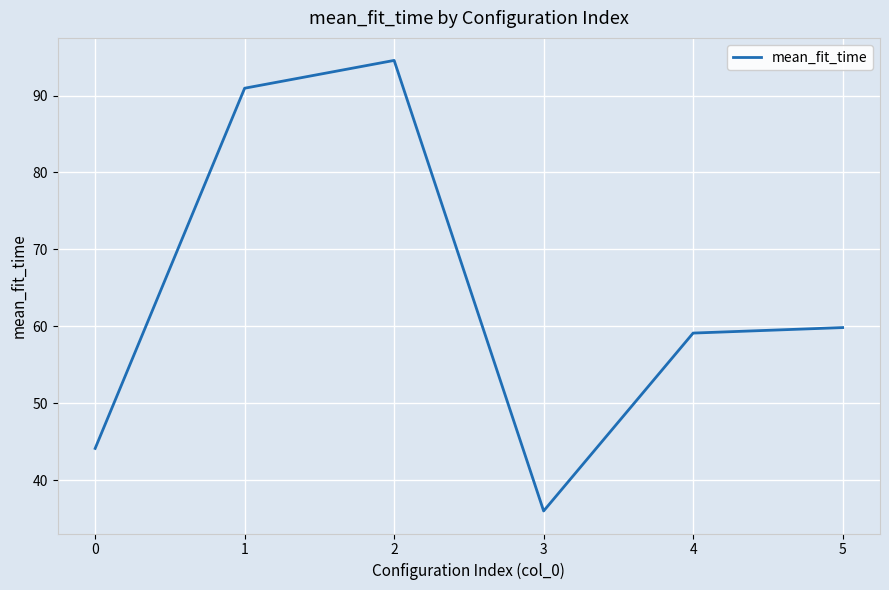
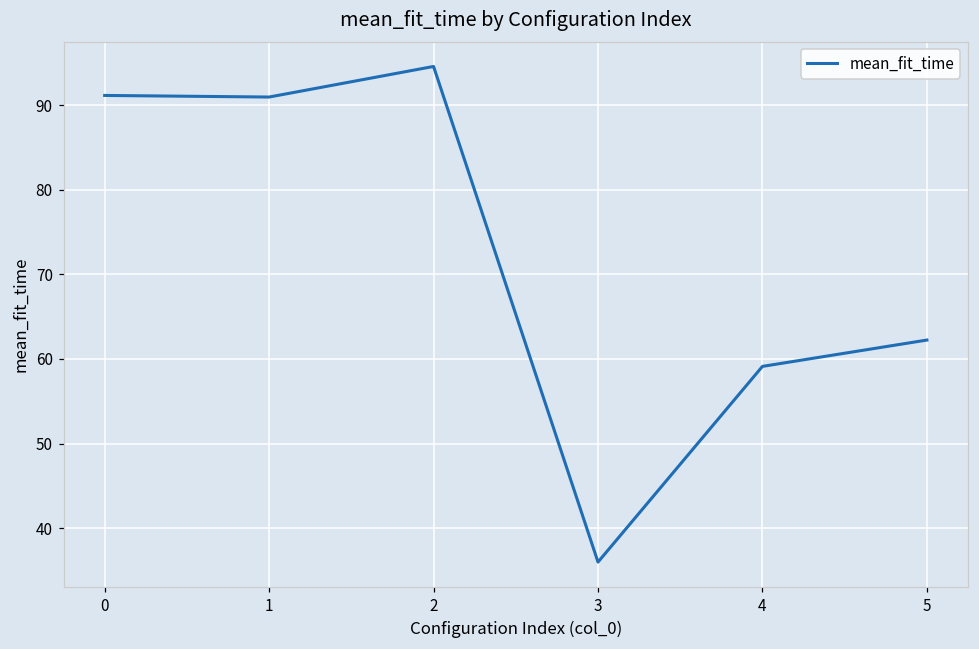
0: 44 -> 91
5: 60 -> 62
